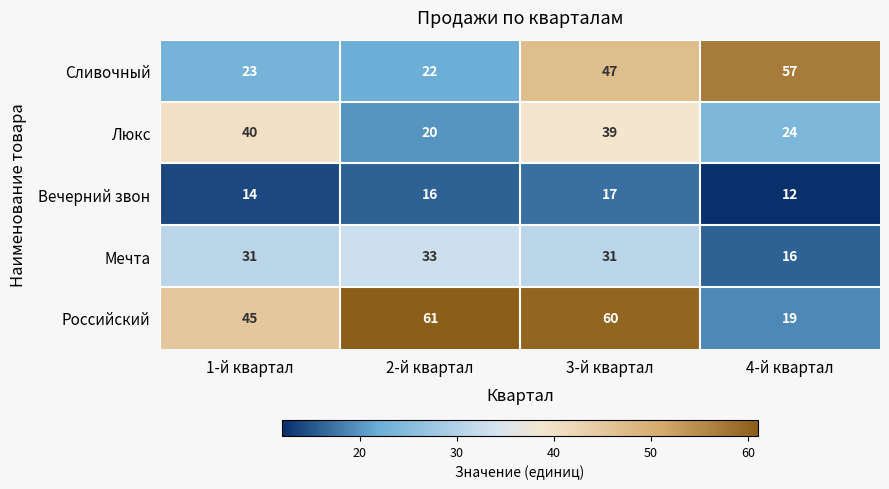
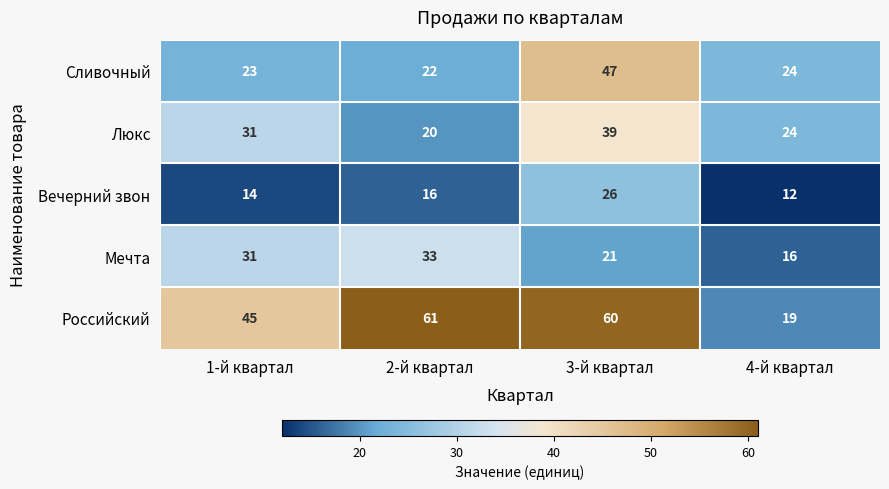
Сливочный, 4-й квартал: 57 -> 24
Люкс, 1-й квартал: 40 -> 31
Вечерний звон, 3-й квартал: 17 -> 26
Мечта, 3-й квартал: 31 -> 21
